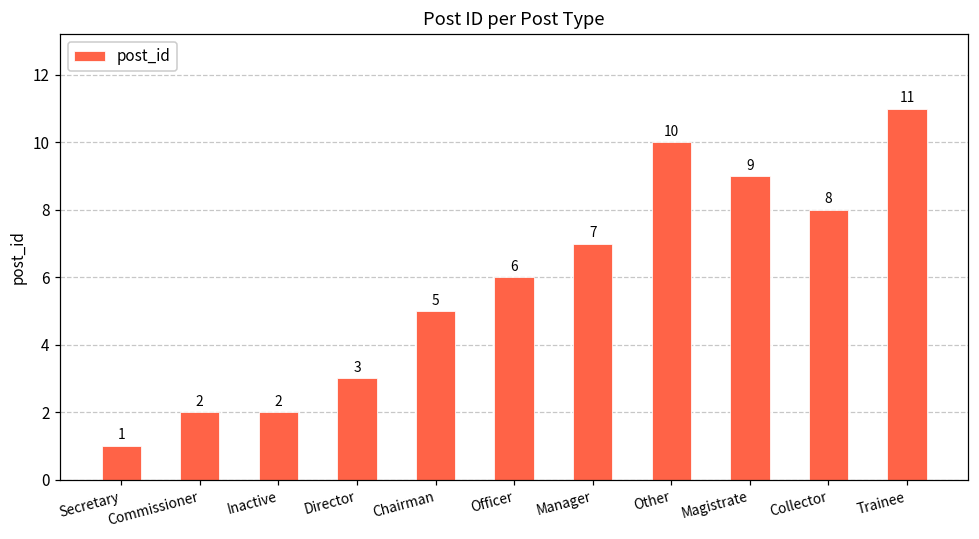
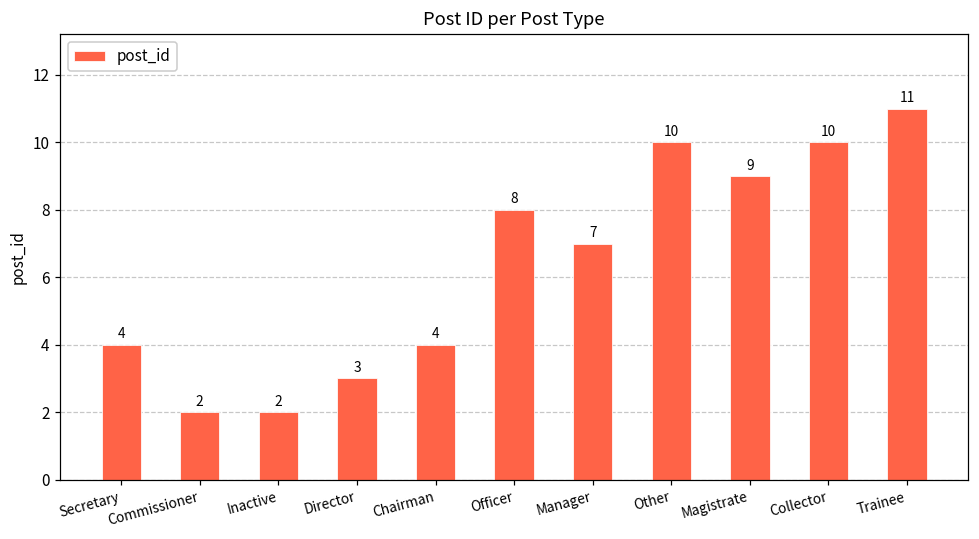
Secretary: 1 -> 4
Chairman: 5 -> 4
Officer: 6 -> 8
Collector: 8 -> 10
